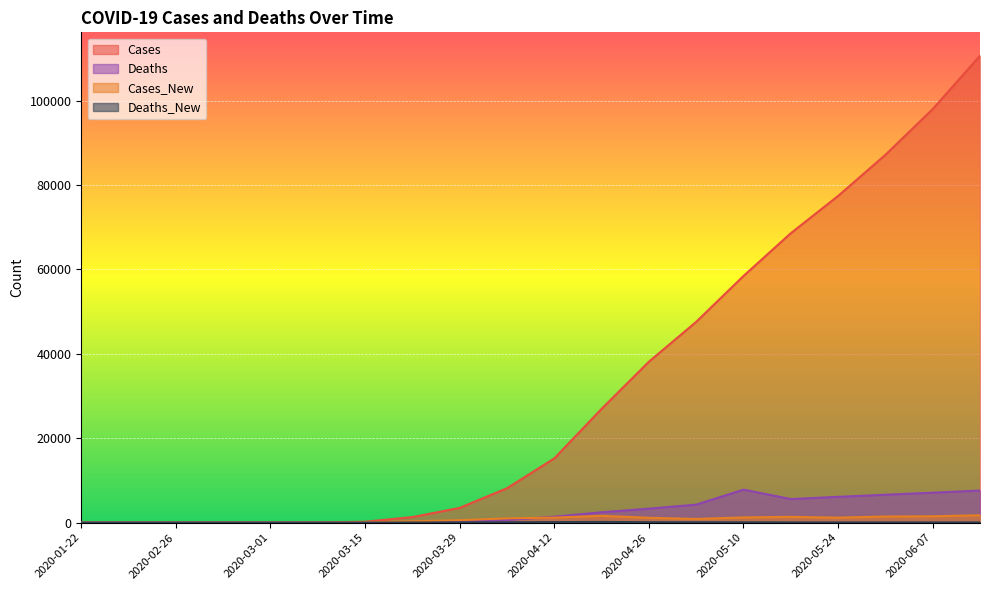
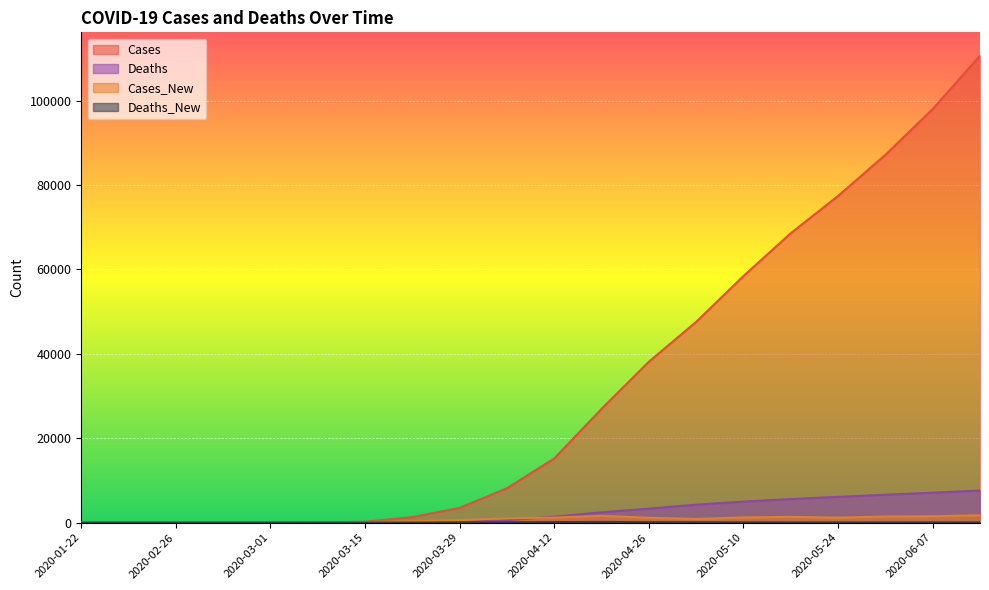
Deaths, 2020-05-10: 8000 -> 5000
